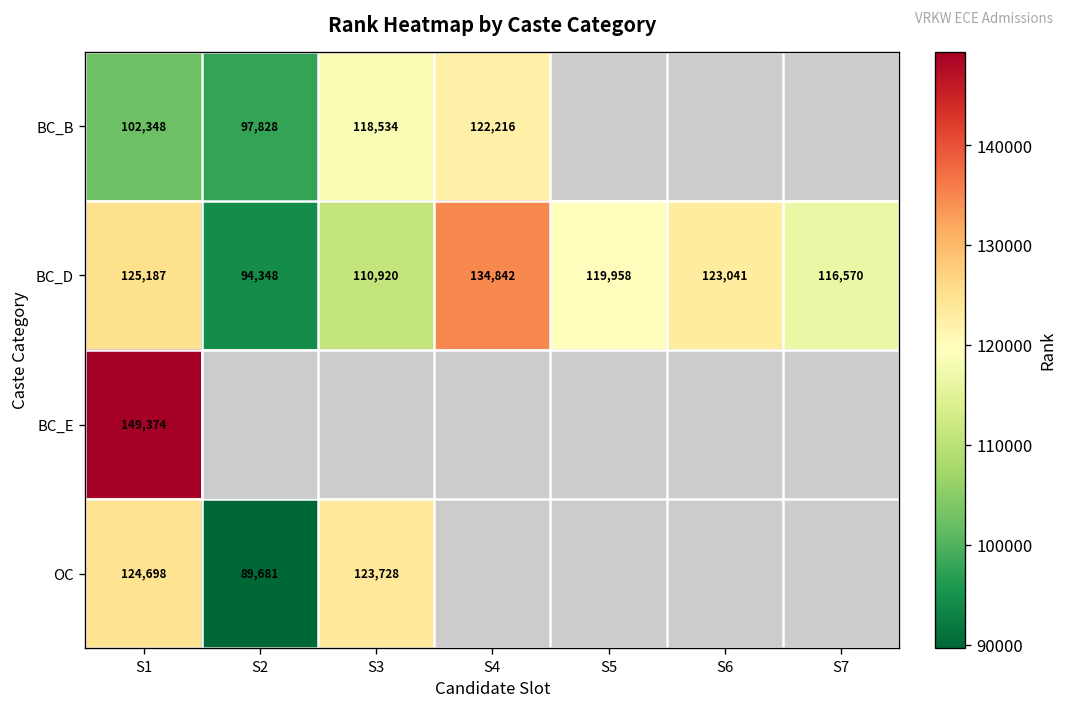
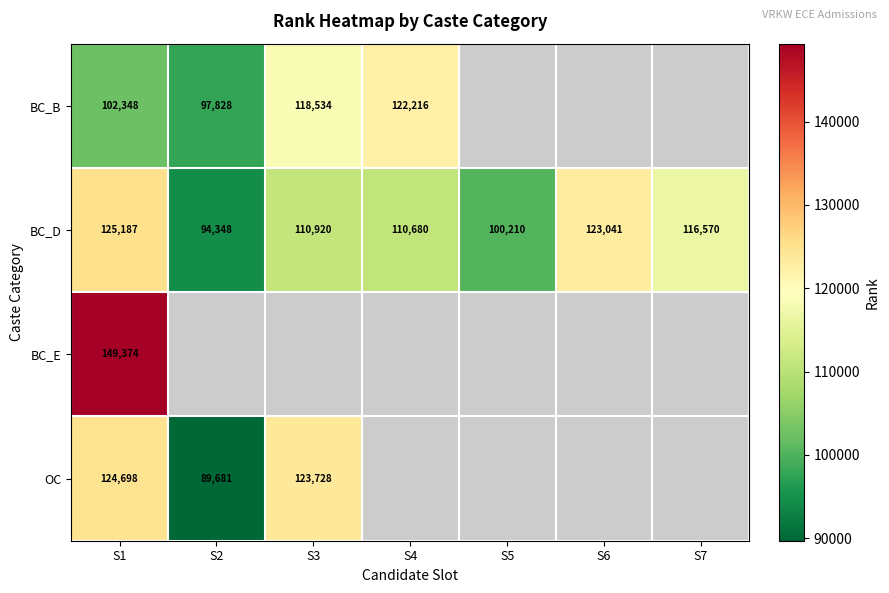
BC_D, S4: 134,842 -> 110,680
BC_D, S5: 119,958 -> 100,210
